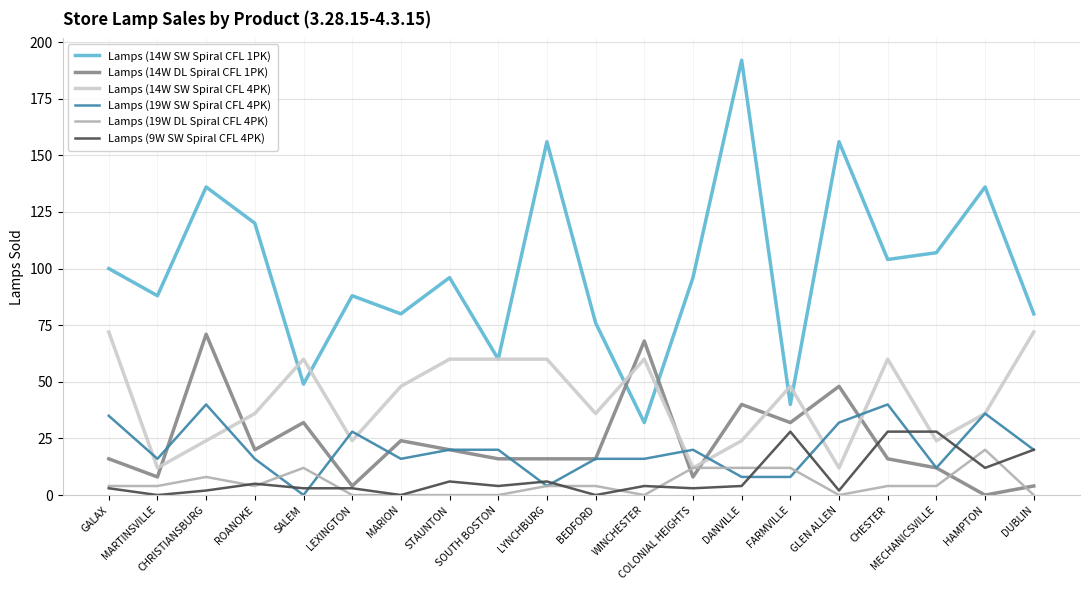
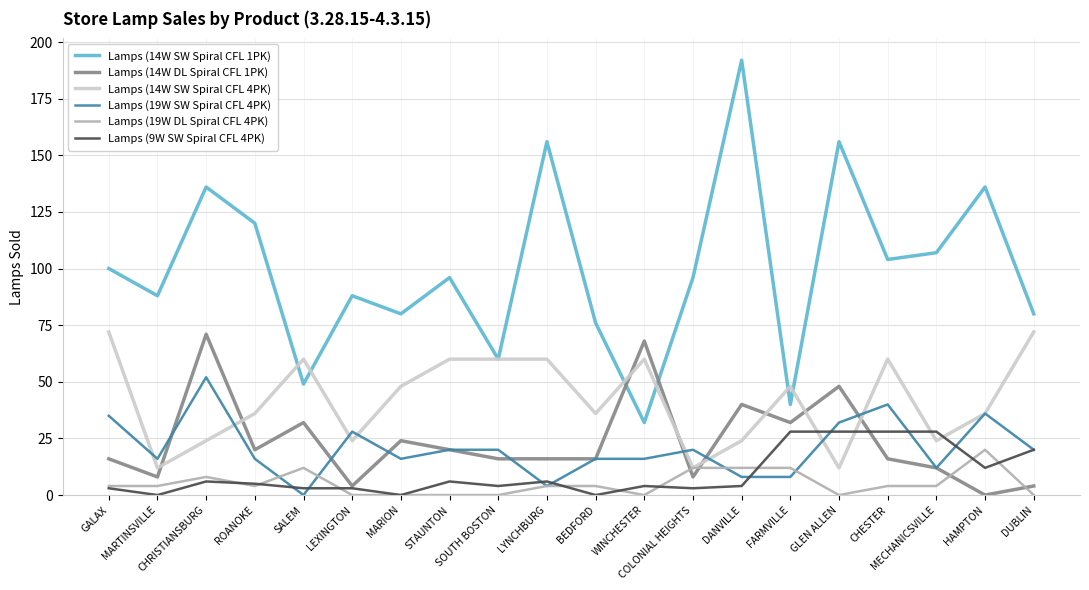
Lamps (19W SW Spiral CFL 4PK), CHRISTIANSBURG: 40 -> 52
Lamps (9W SW Spiral CFL 4PK), CHRISTIANSBURG: 2 -> 6
Lamps (9W SW Spiral CFL 4PK), GLEN ALLEN: 2 -> 28
